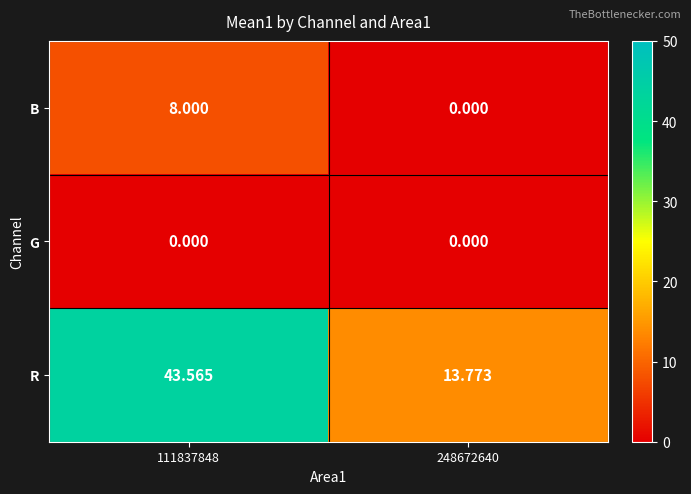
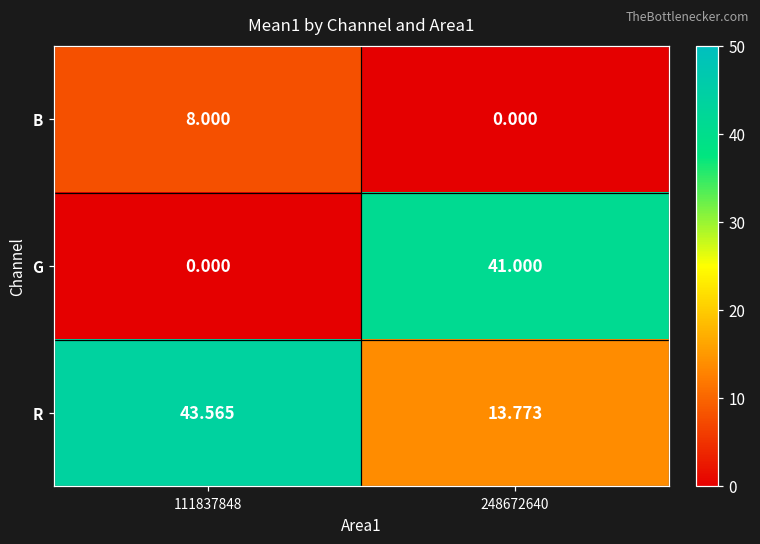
G, 248672640: 0.000 -> 41.000
